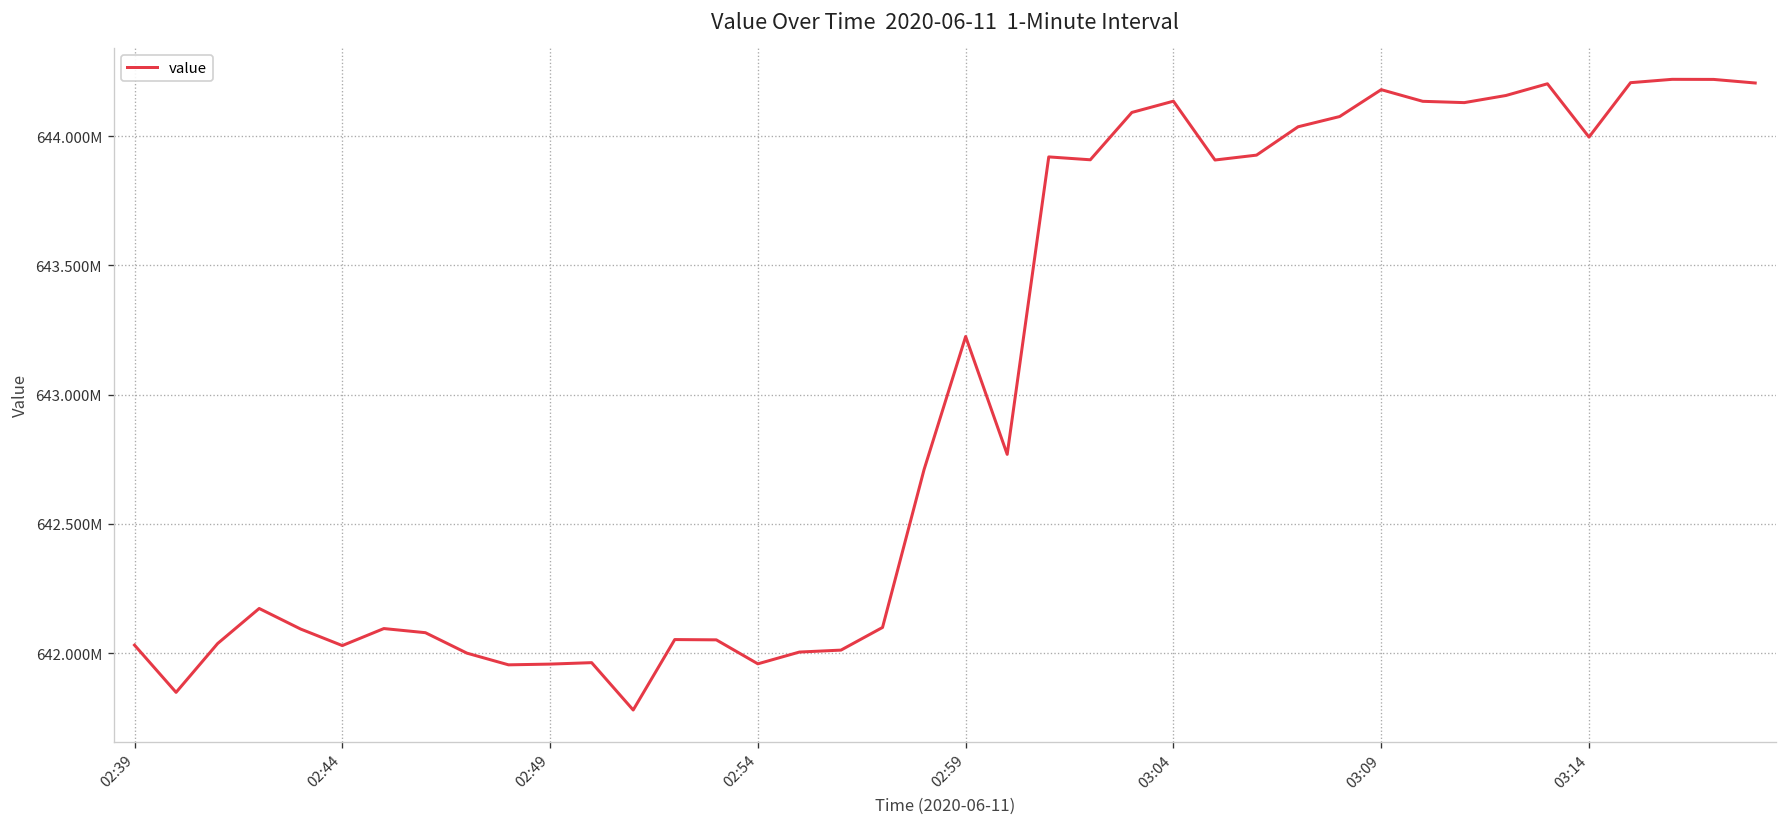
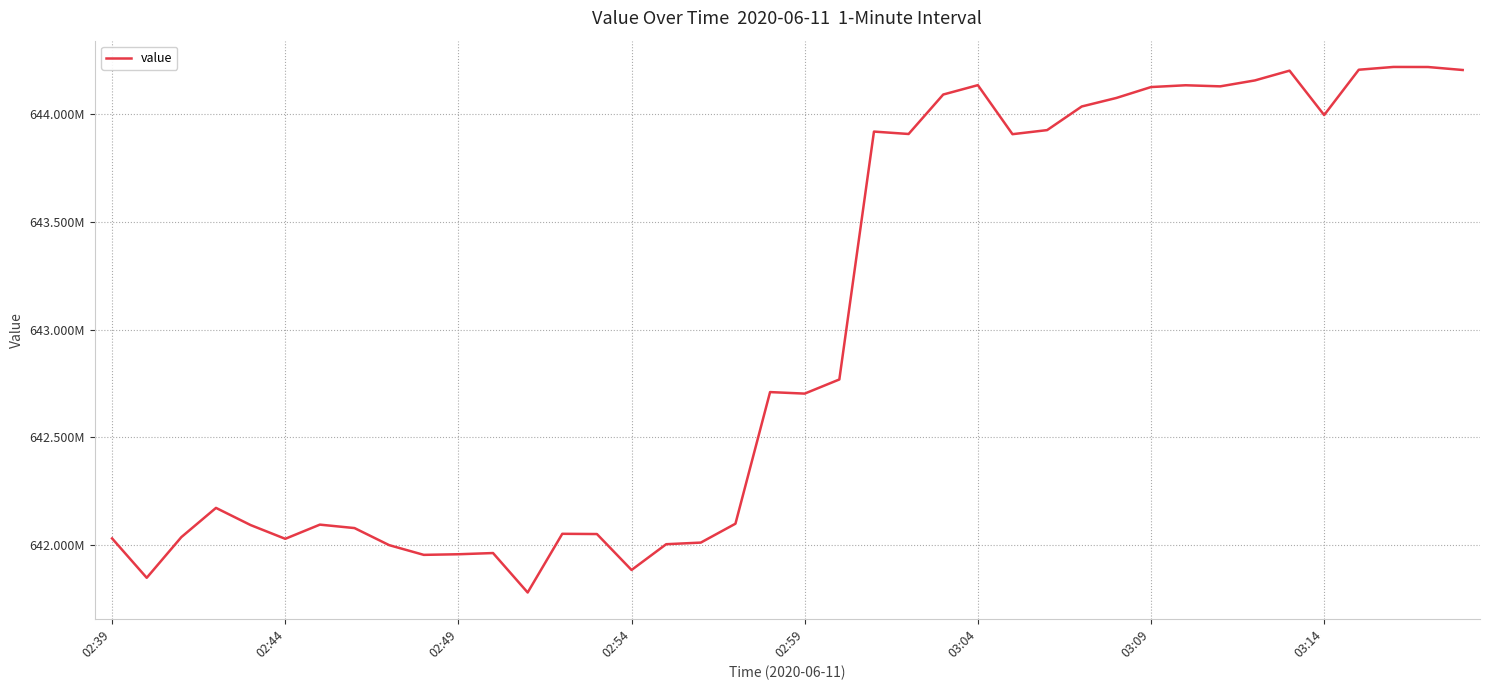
02:54: 641960000 -> 641880000
02:59: 643220000 -> 642700000
03:09: 644180000 -> 644130000
